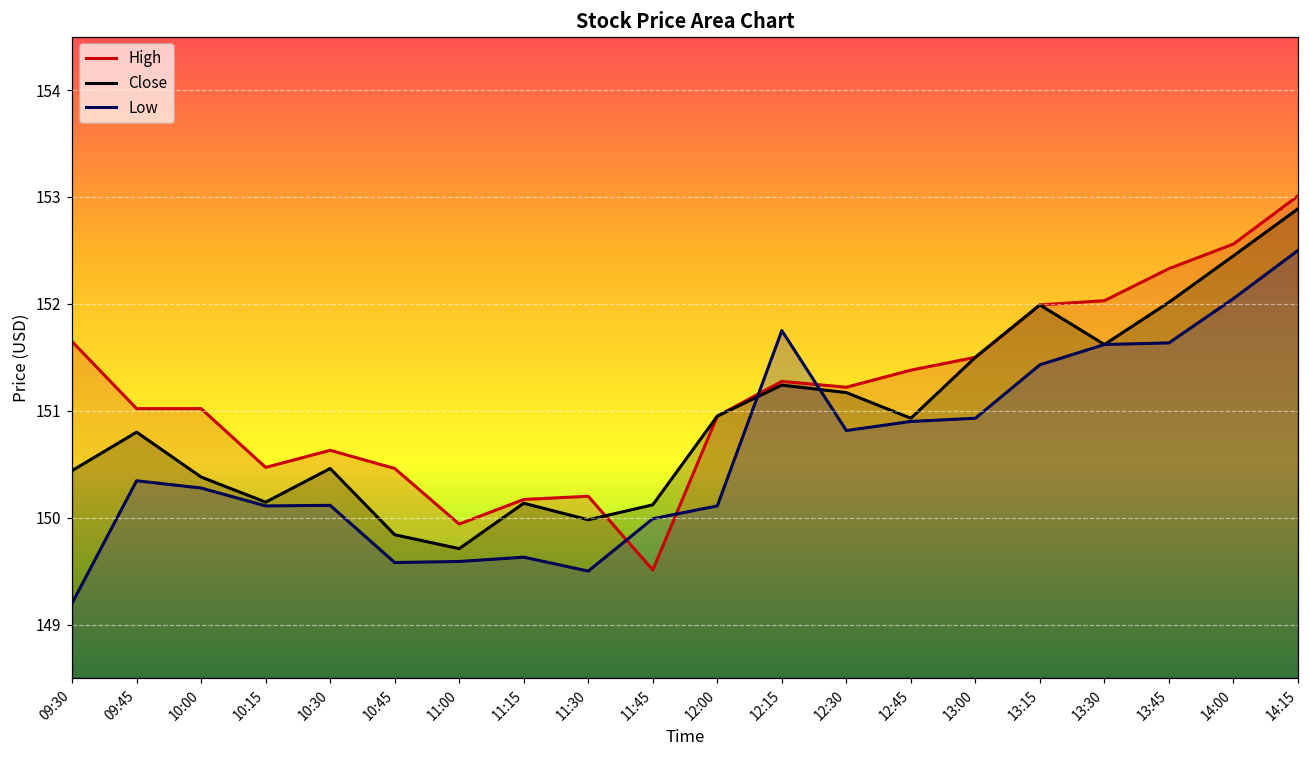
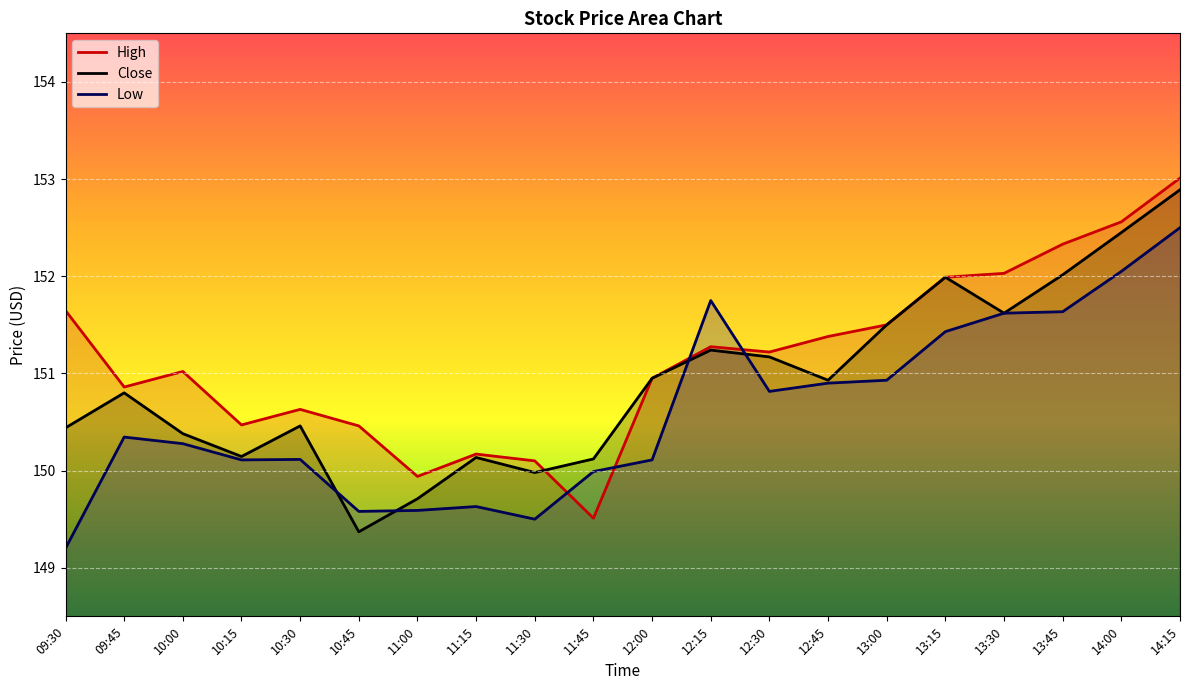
High, 09:45: 151.0 -> 150.9
Close, 10:45: 149.8 -> 149.4
High, 11:30: 150.2 -> 150.1
